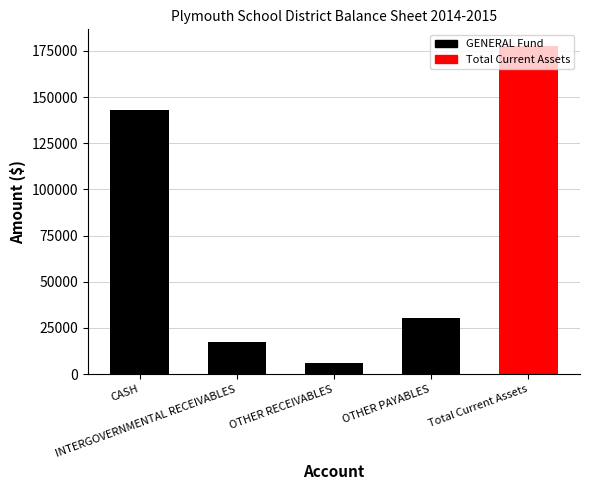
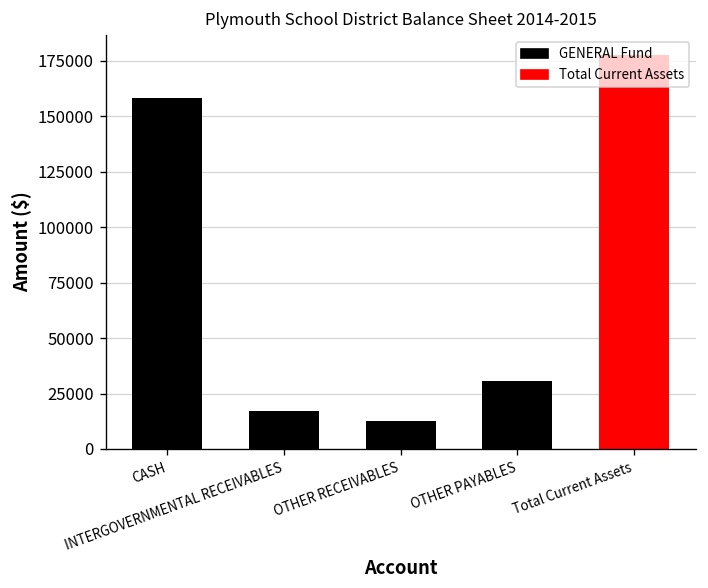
CASH: 143000 -> 158000
OTHER RECEIVABLES: 6000 -> 13000
